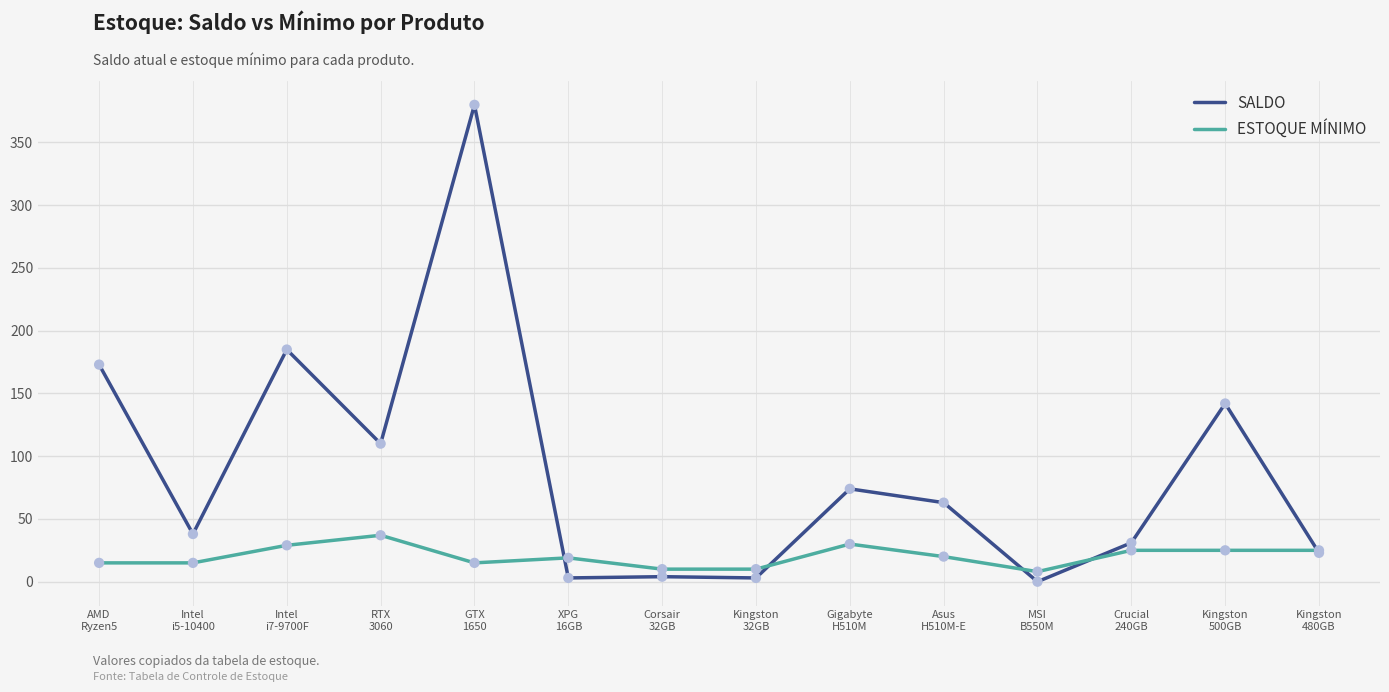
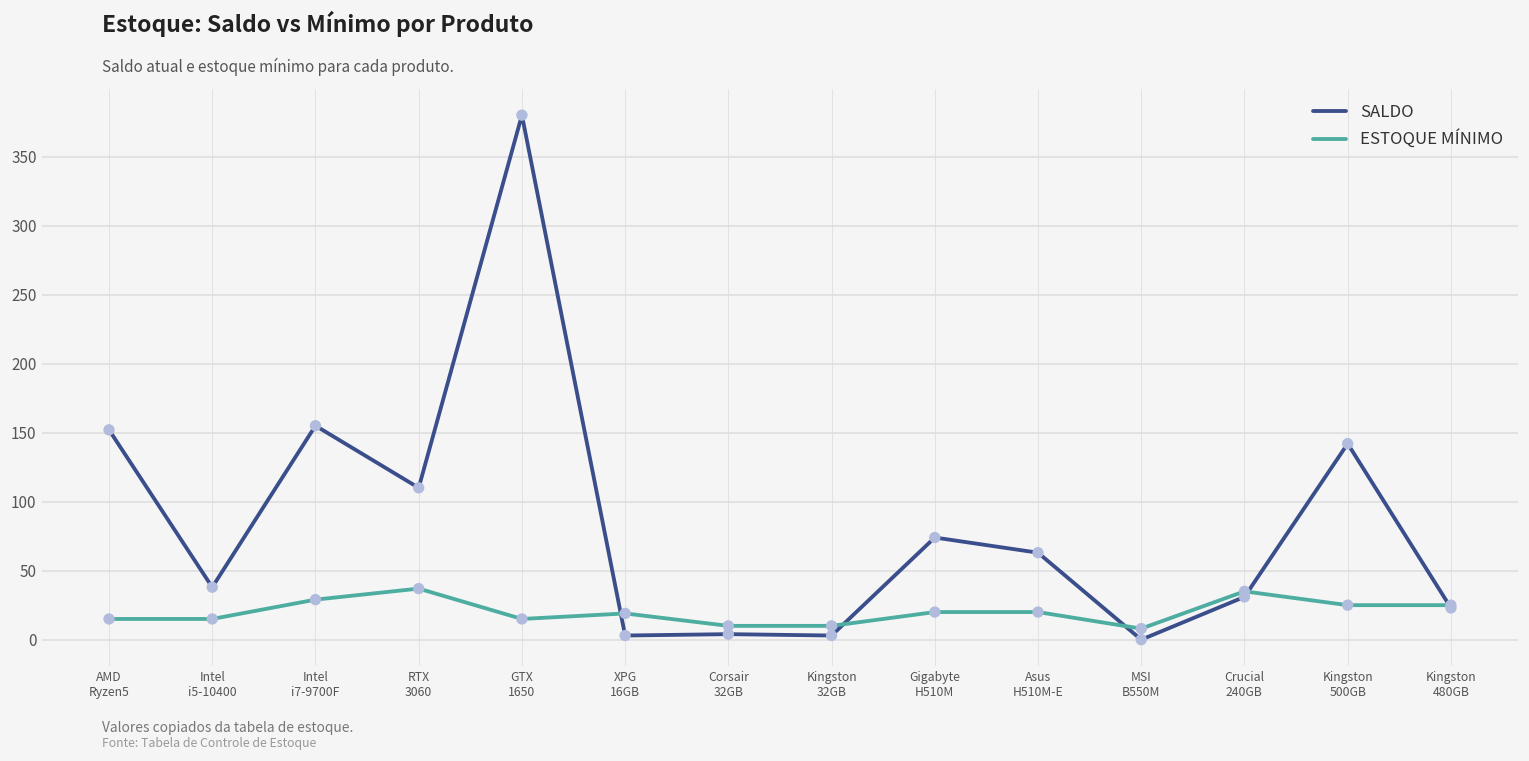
SALDO, AMD Ryzen5: 173 -> 152
SALDO, Intel i7-9700F: 185 -> 155
ESTOQUE MÍNIMO, Gigabyte H510M: 30 -> 20
ESTOQUE MÍNIMO, Crucial 240GB: 25 -> 35
